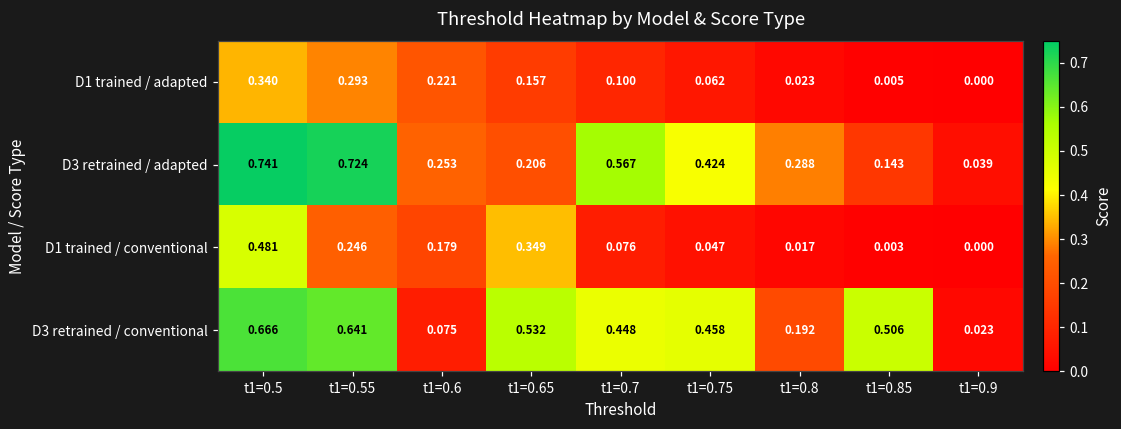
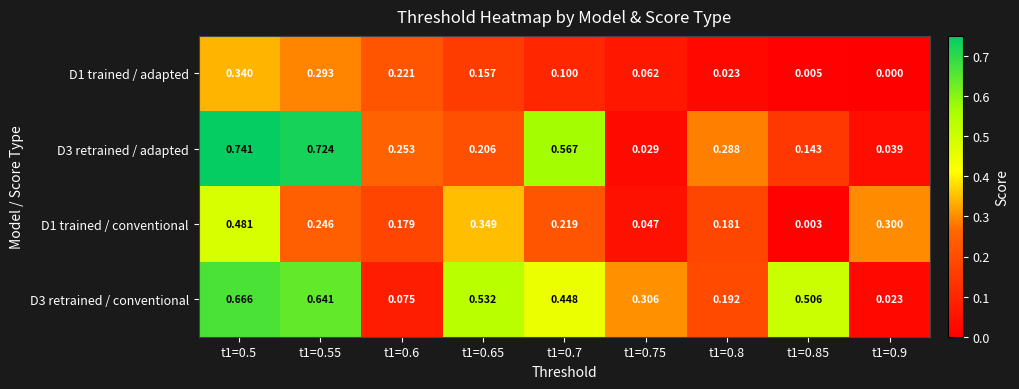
D3 retrained / adapted, t1=0.75: 0.424 -> 0.029
D1 trained / conventional, t1=0.7: 0.076 -> 0.219
D1 trained / conventional, t1=0.8: 0.017 -> 0.181
D1 trained / conventional, t1=0.9: 0.000 -> 0.300
D3 retrained / conventional, t1=0.75: 0.458 -> 0.306
